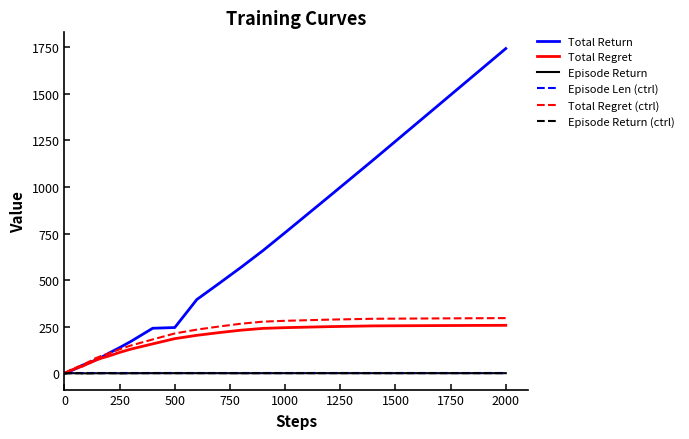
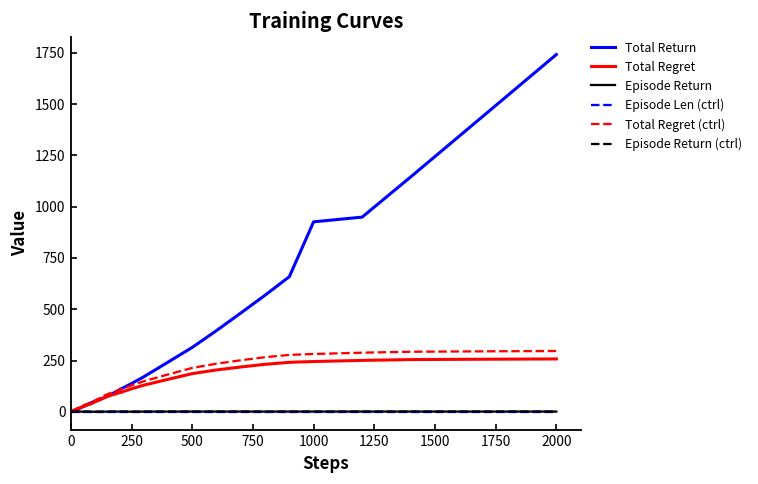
Total Return, 500: 250 -> 310
Total Return, 1000: 750 -> 930
